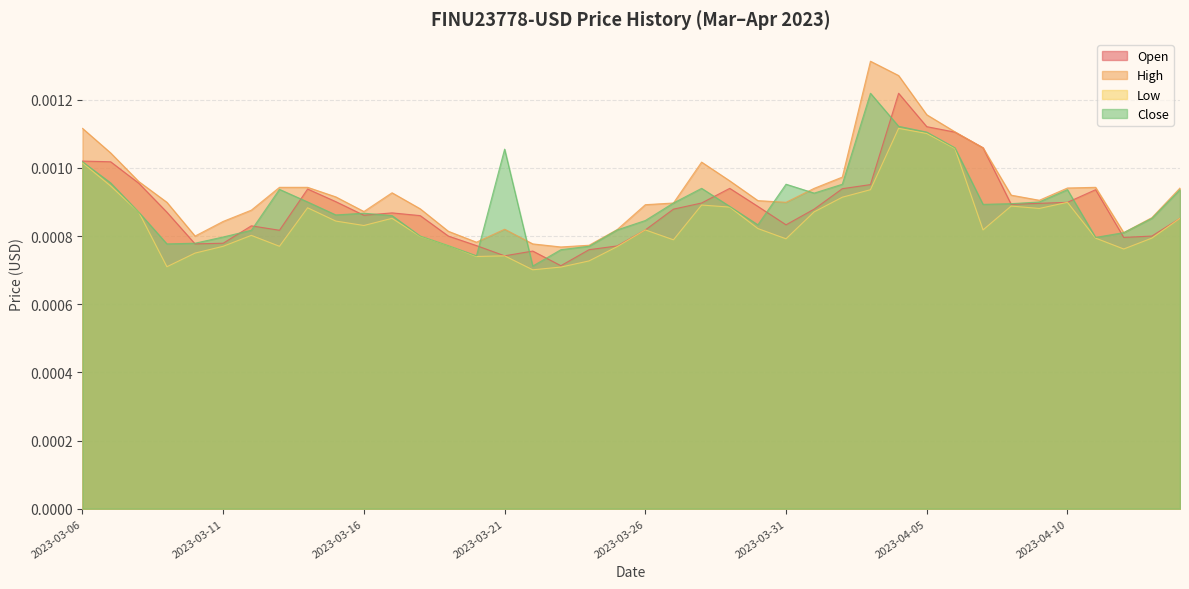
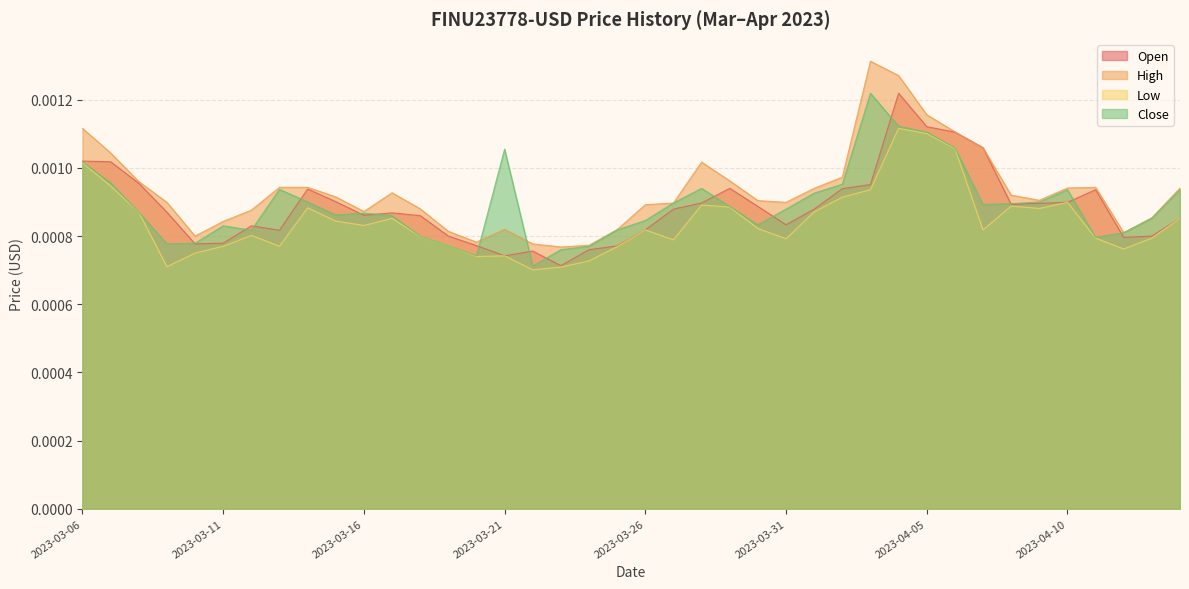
Close, 2023-03-11: 0.00080 -> 0.00083
Close, 2023-03-31: 0.00095 -> 0.00088
